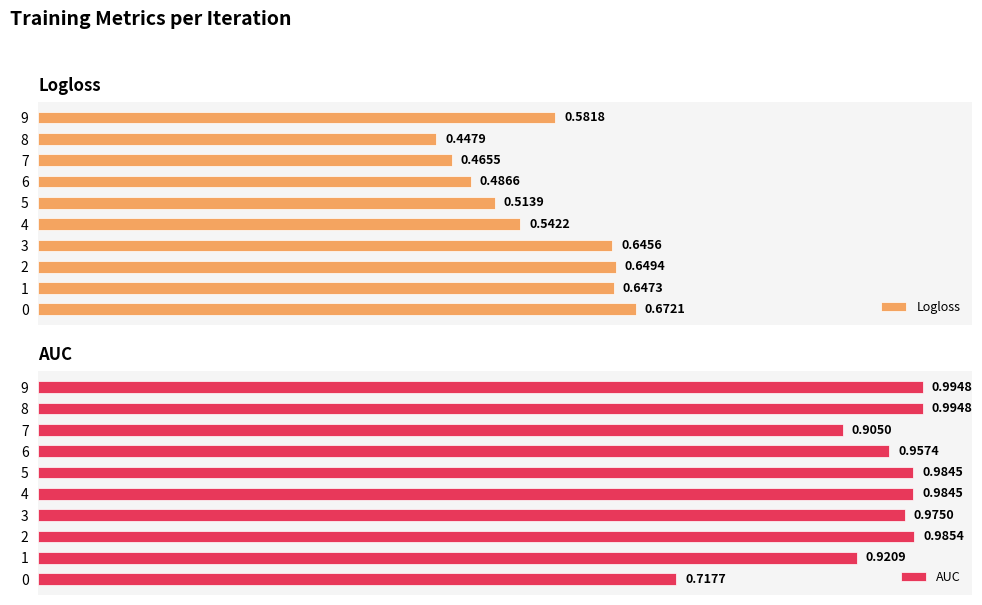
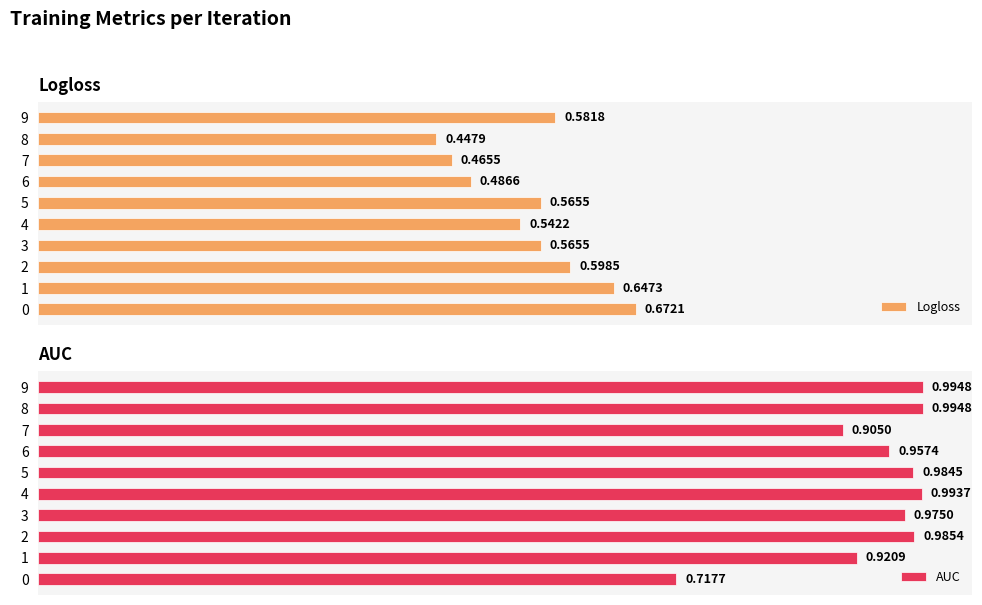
Logloss, 5: 0.5139 -> 0.5655
Logloss, 3: 0.6456 -> 0.5655
Logloss, 2: 0.6494 -> 0.5985
AUC, 4: 0.9845 -> 0.9937
